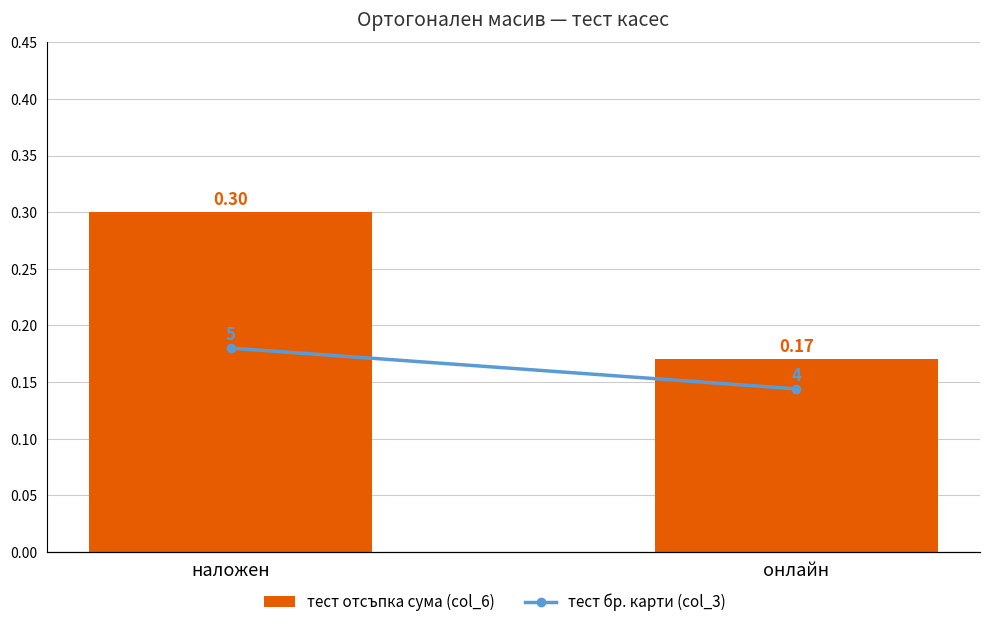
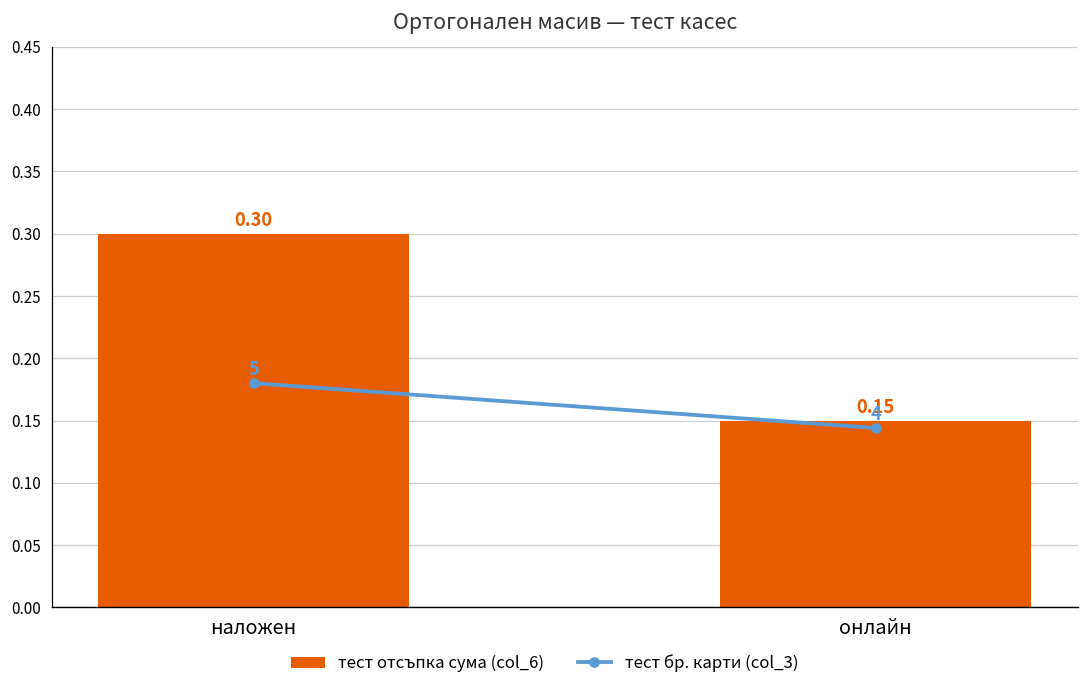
тест отсъпка сума (col_6), онлайн: 0.17 -> 0.15
